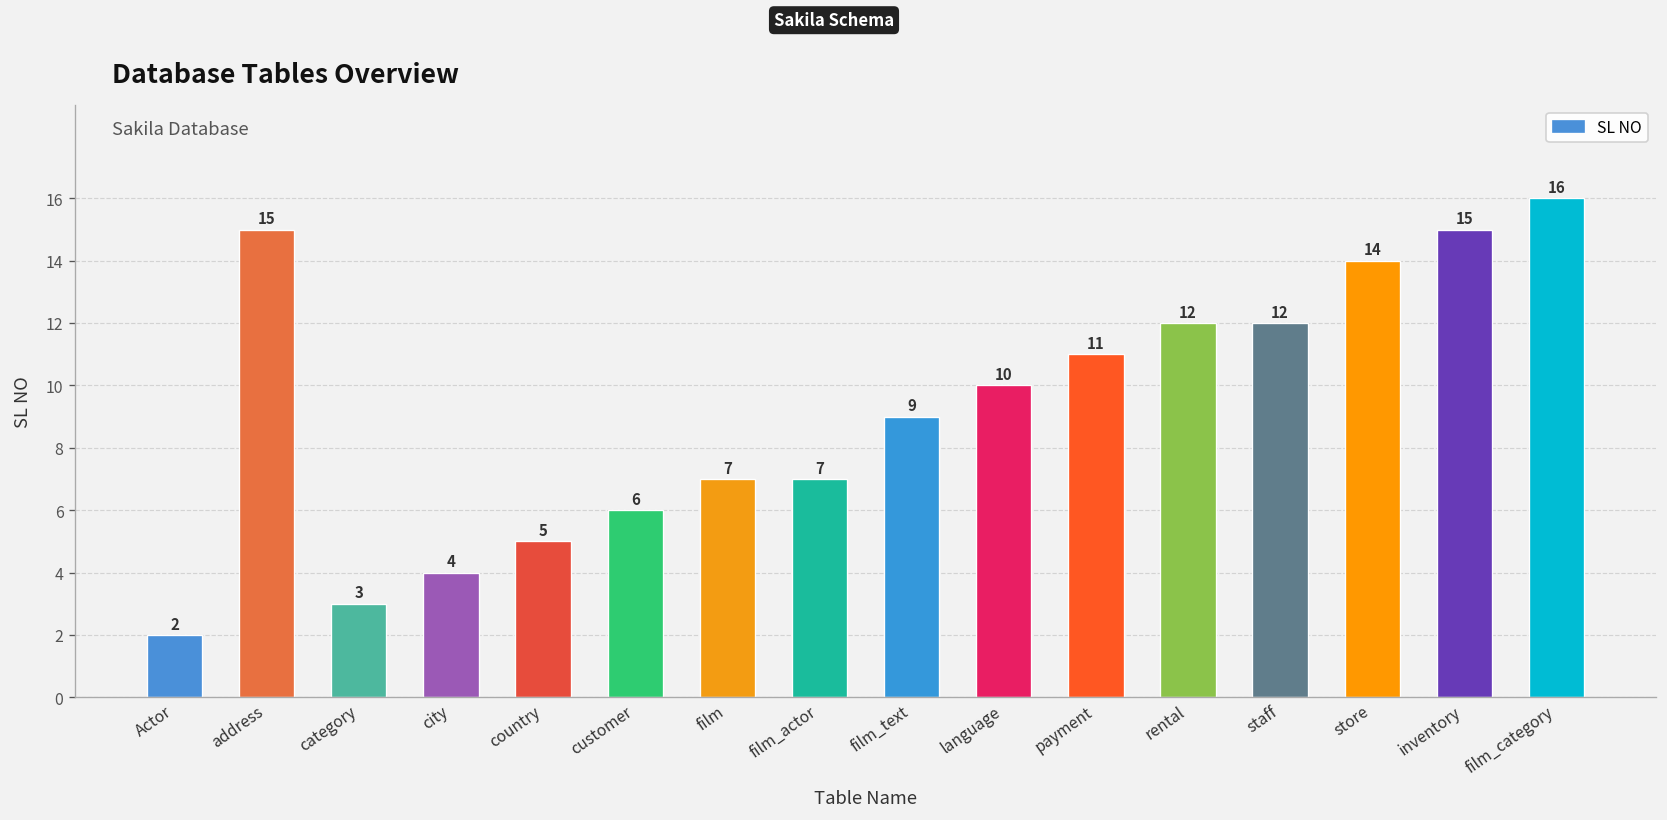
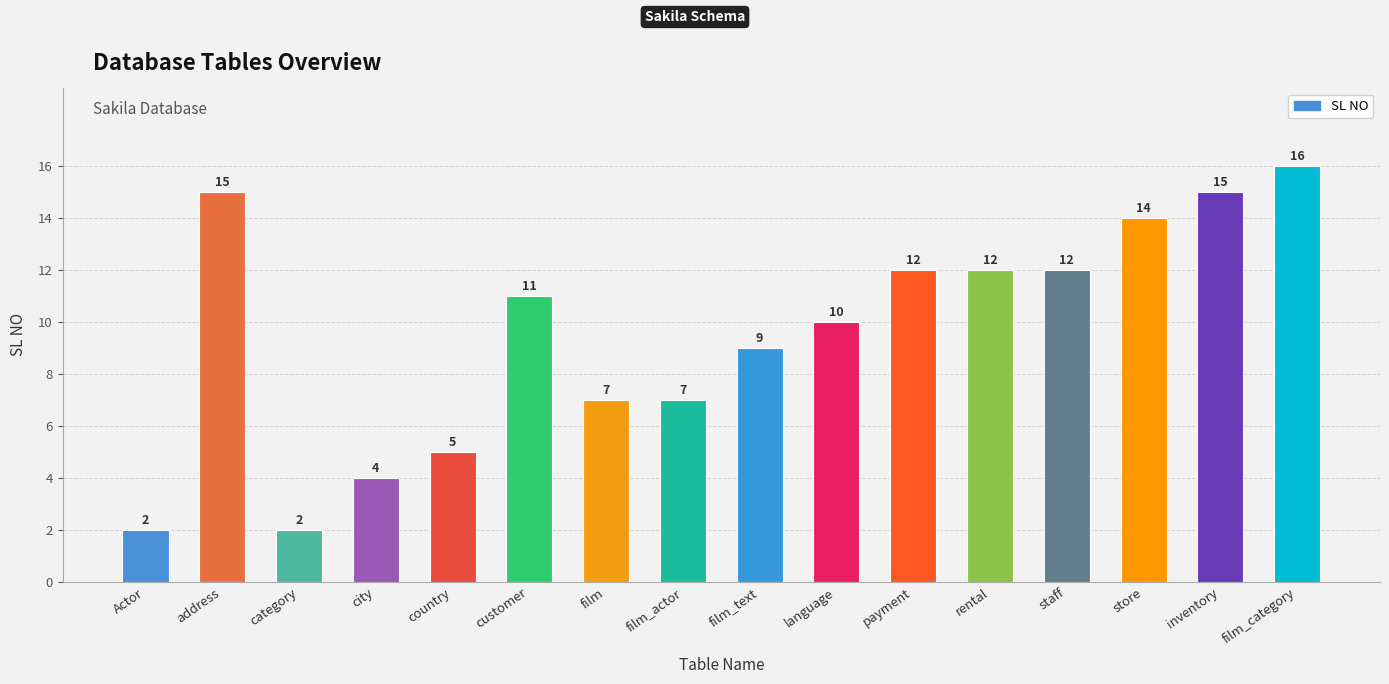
category: 3 -> 2
customer: 6 -> 11
payment: 11 -> 12
